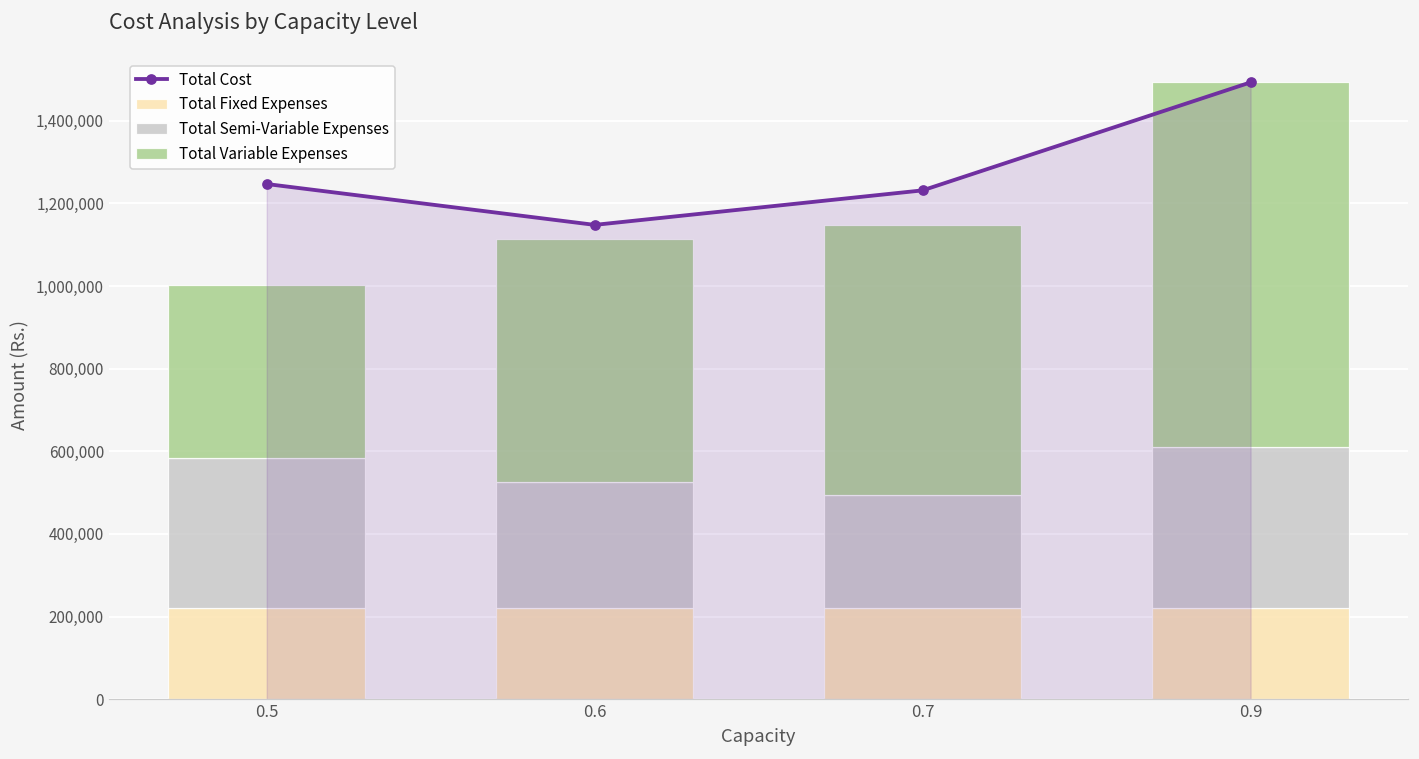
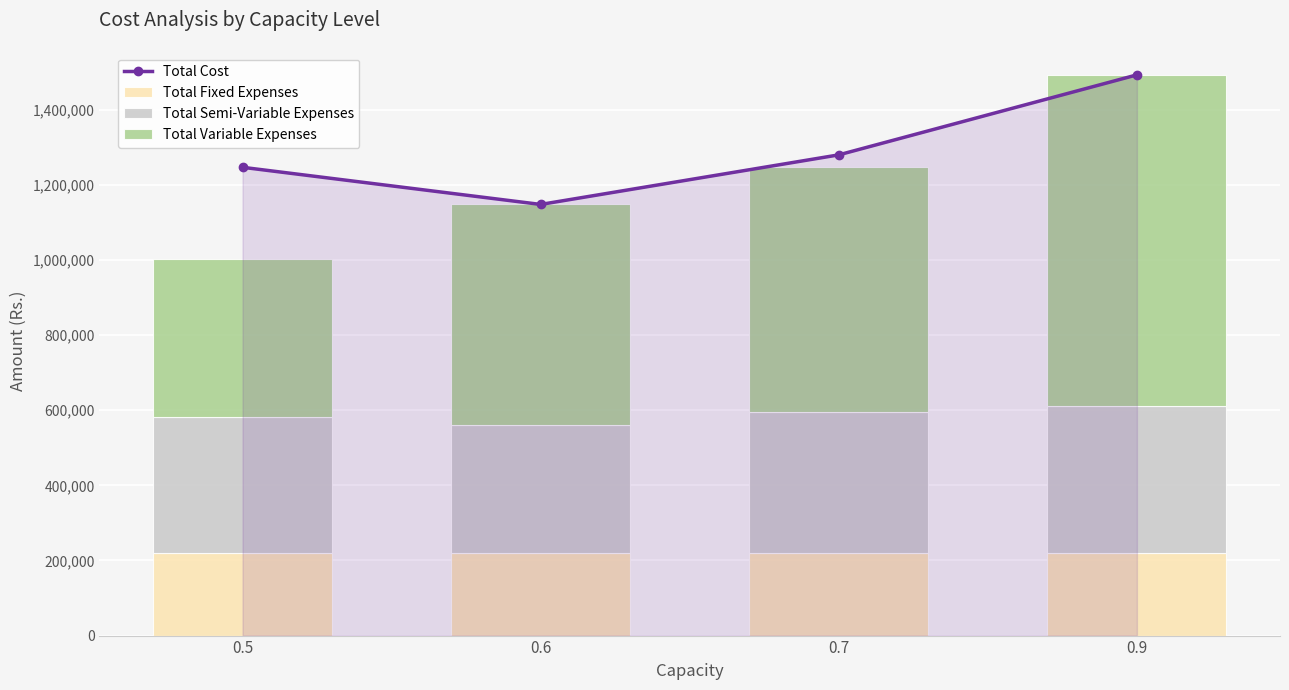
Total Semi-Variable Expenses, 0.6: 310,000 -> 340,000
Total Cost, 0.7: 1,230,000 -> 1,280,000
Total Semi-Variable Expenses, 0.7: 270,000 -> 370,000
